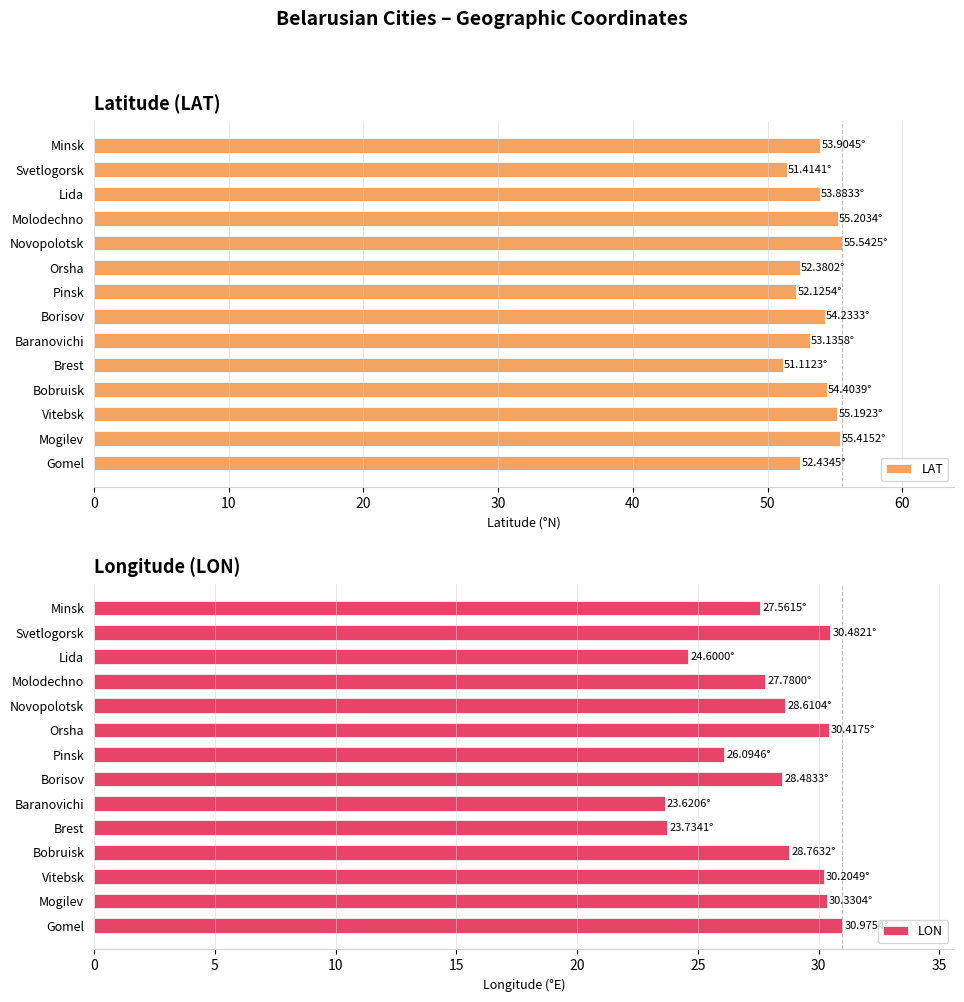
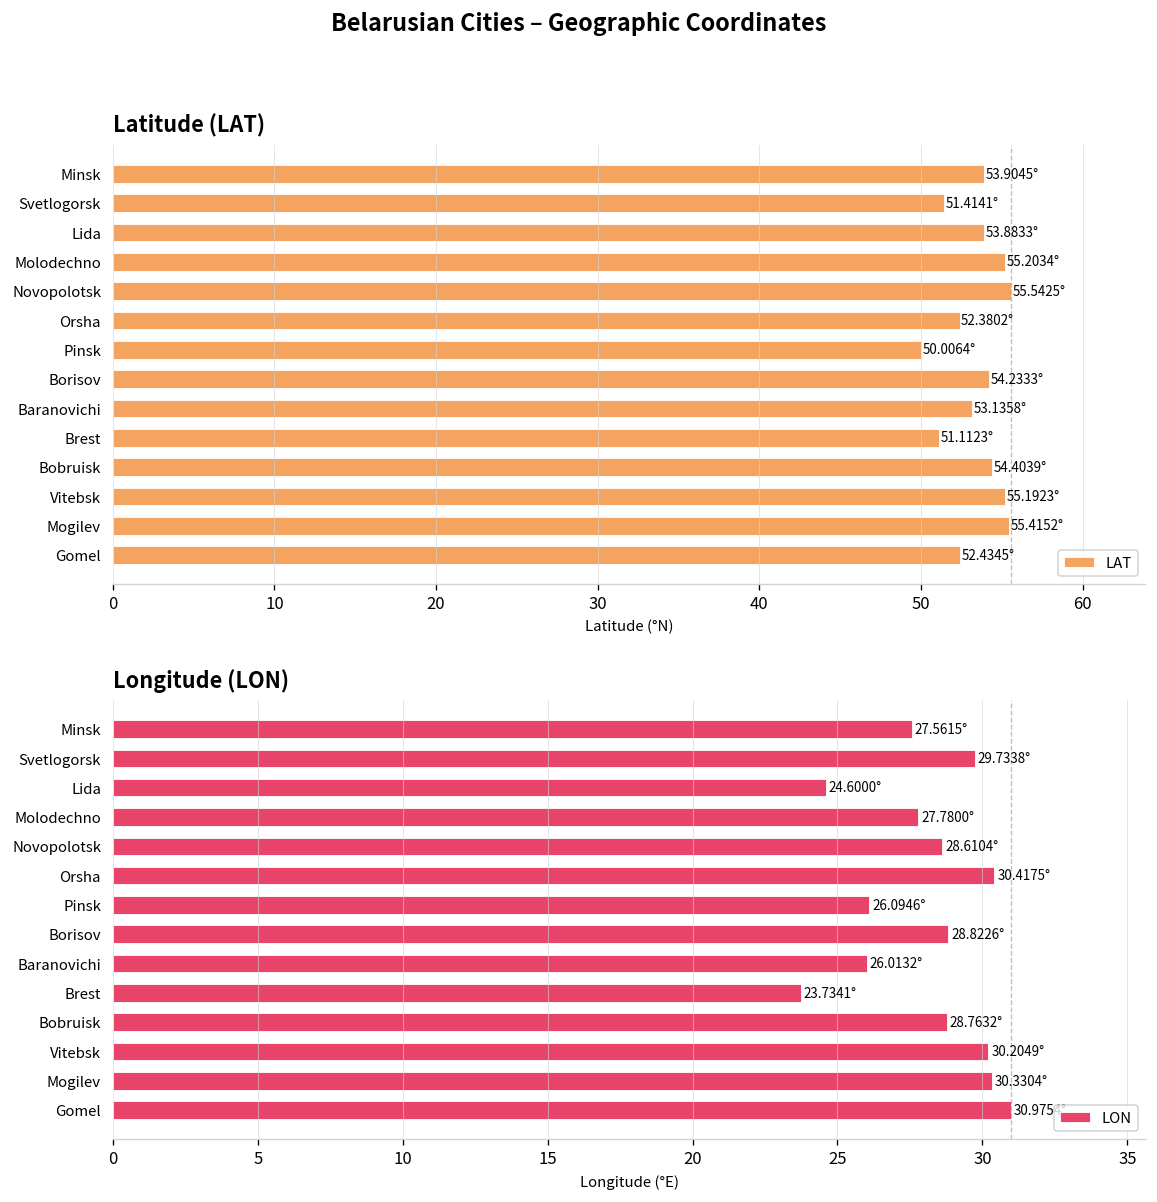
Latitude (LAT), Pinsk: 52.1254° -> 50.0064°
Longitude (LON), Svetlogorsk: 30.4821° -> 29.7338°
Longitude (LON), Borisov: 28.4833° -> 28.8226°
Longitude (LON), Baranovichi: 23.6206° -> 26.0132°
